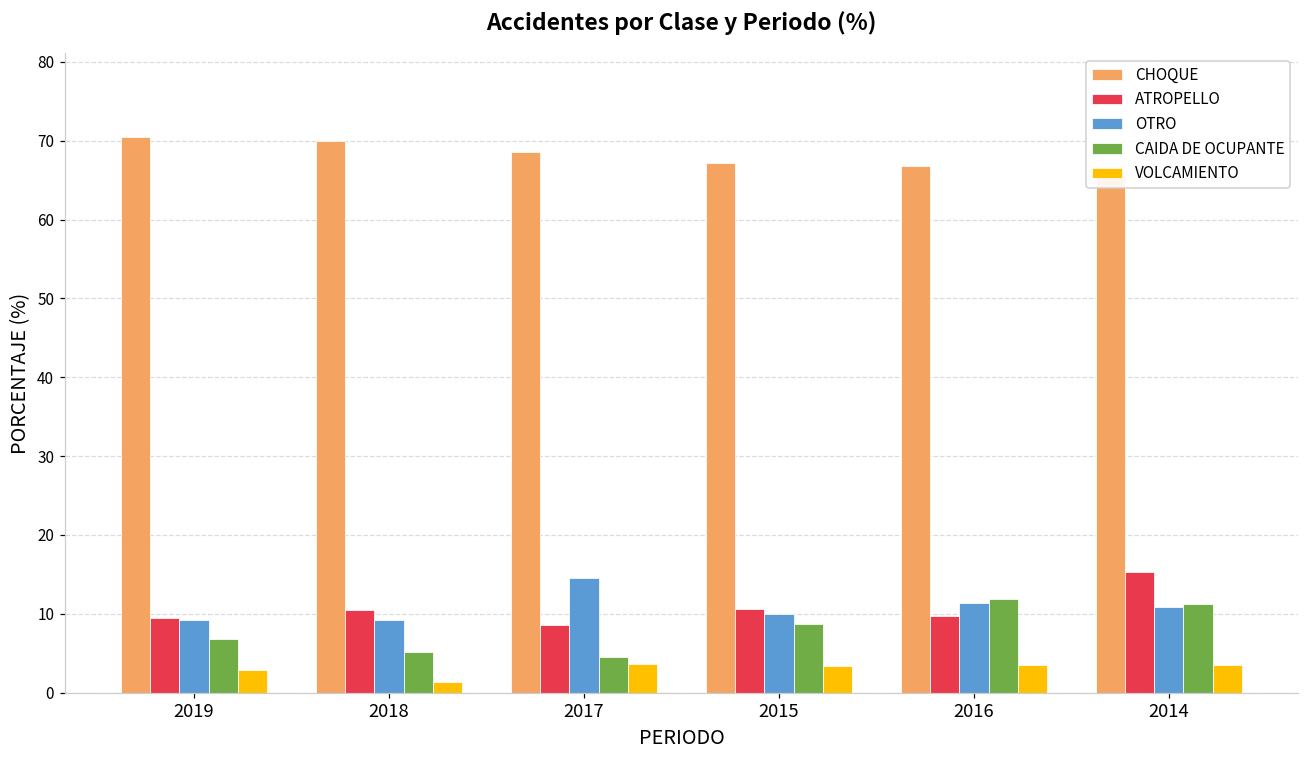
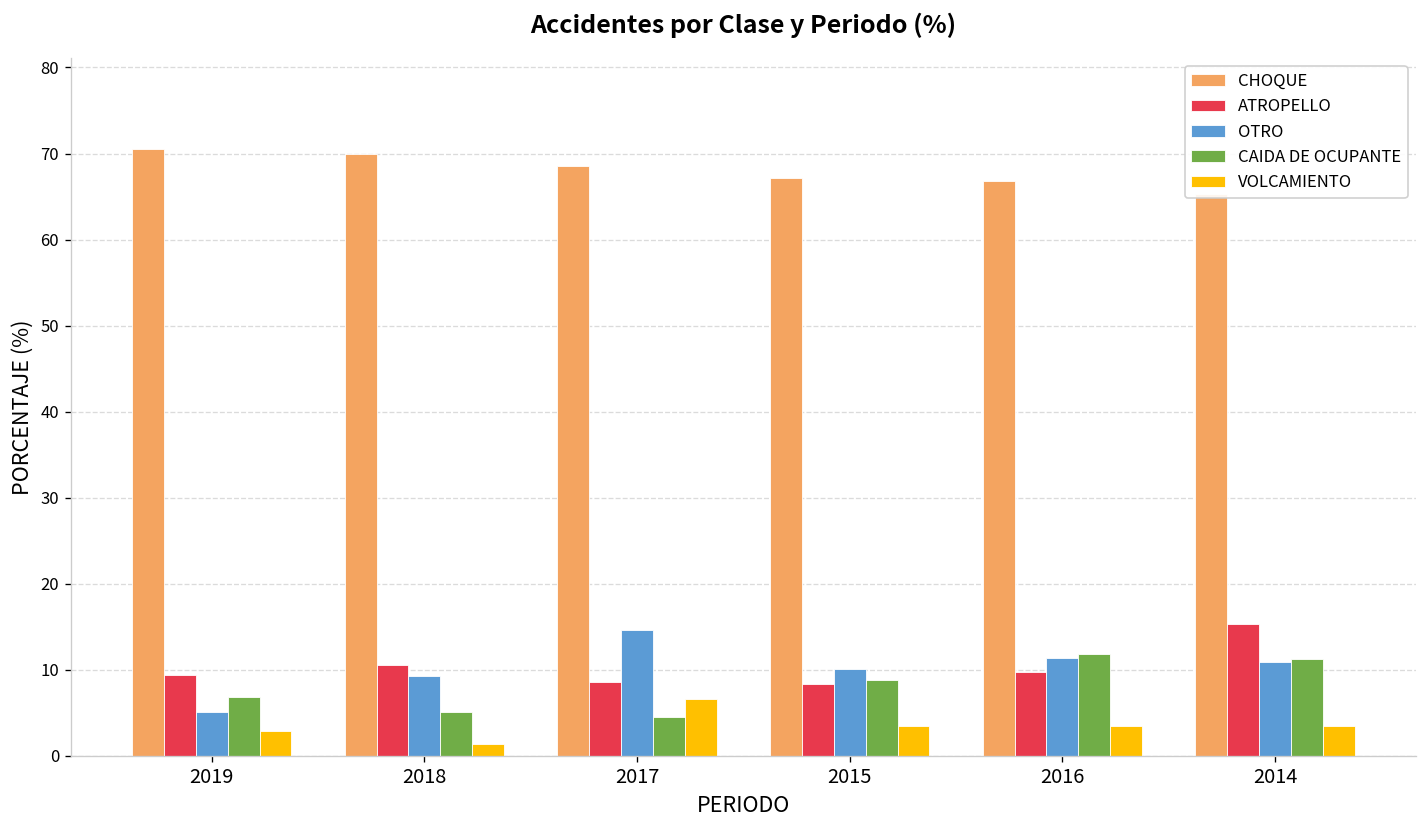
OTRO, 2019: 9 -> 5
VOLCAMIENTO, 2017: 4 -> 7
ATROPELLO, 2015: 11 -> 8
